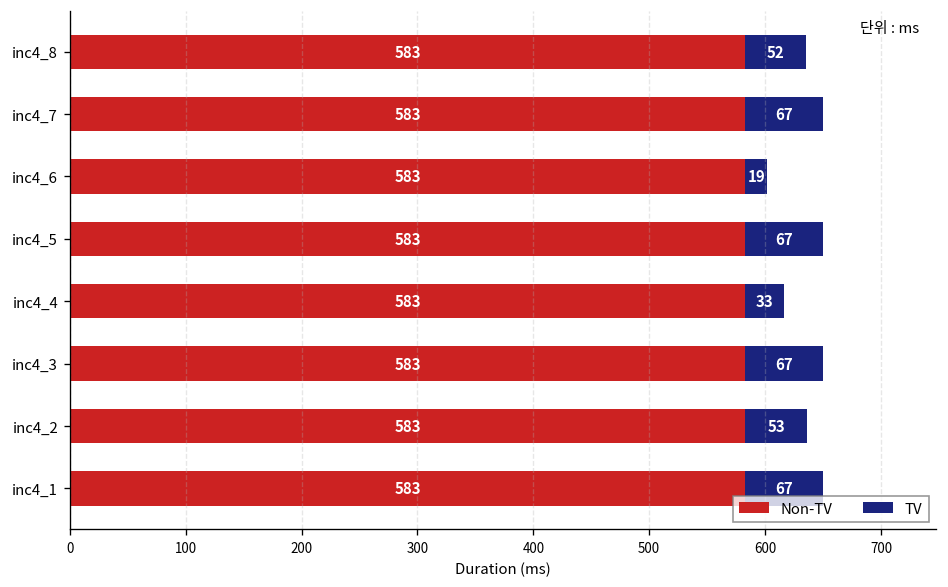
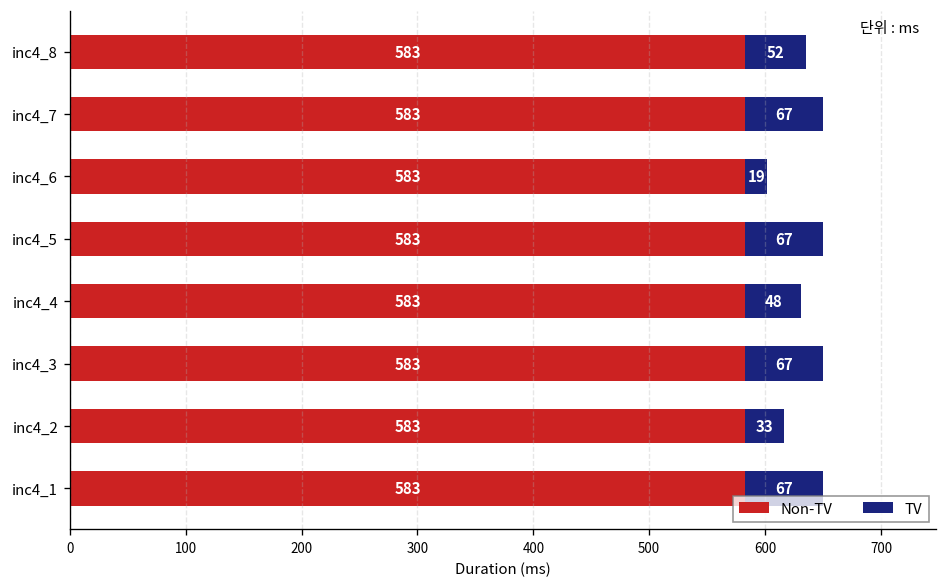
TV, inc4_4: 33 -> 48
TV, inc4_2: 53 -> 33
